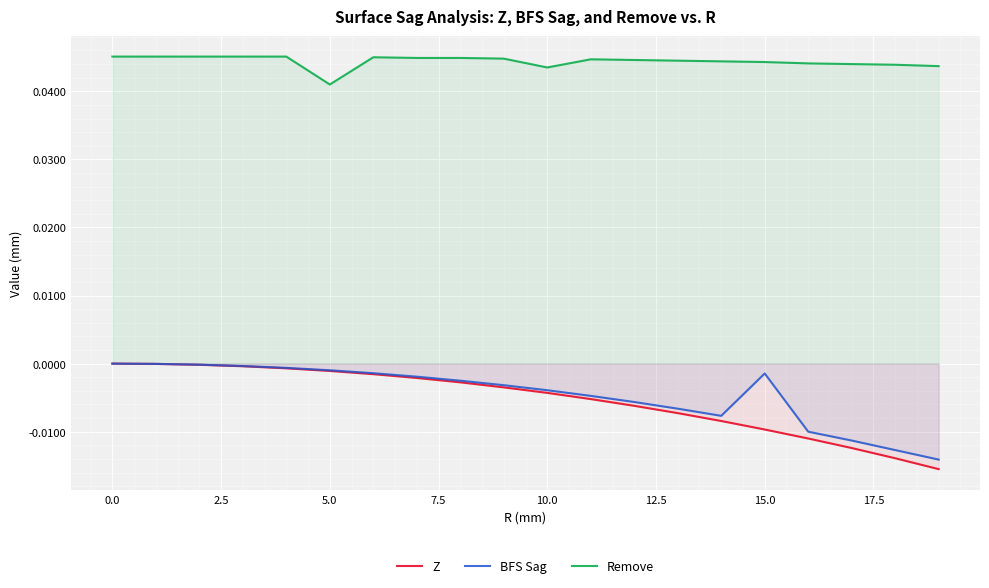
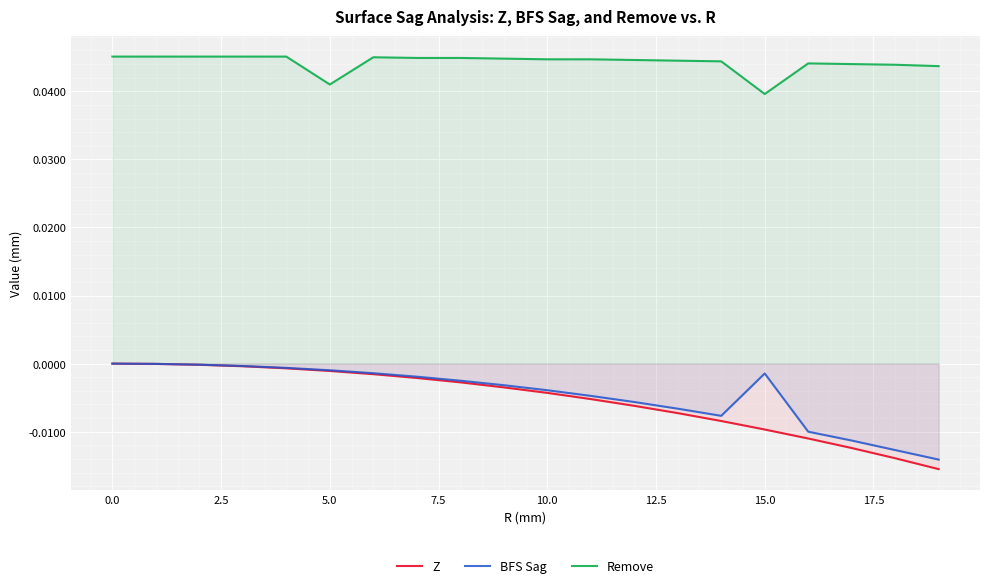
Remove, 10.0: 0.044 -> 0.045
Remove, 15.0: 0.044 -> 0.040
